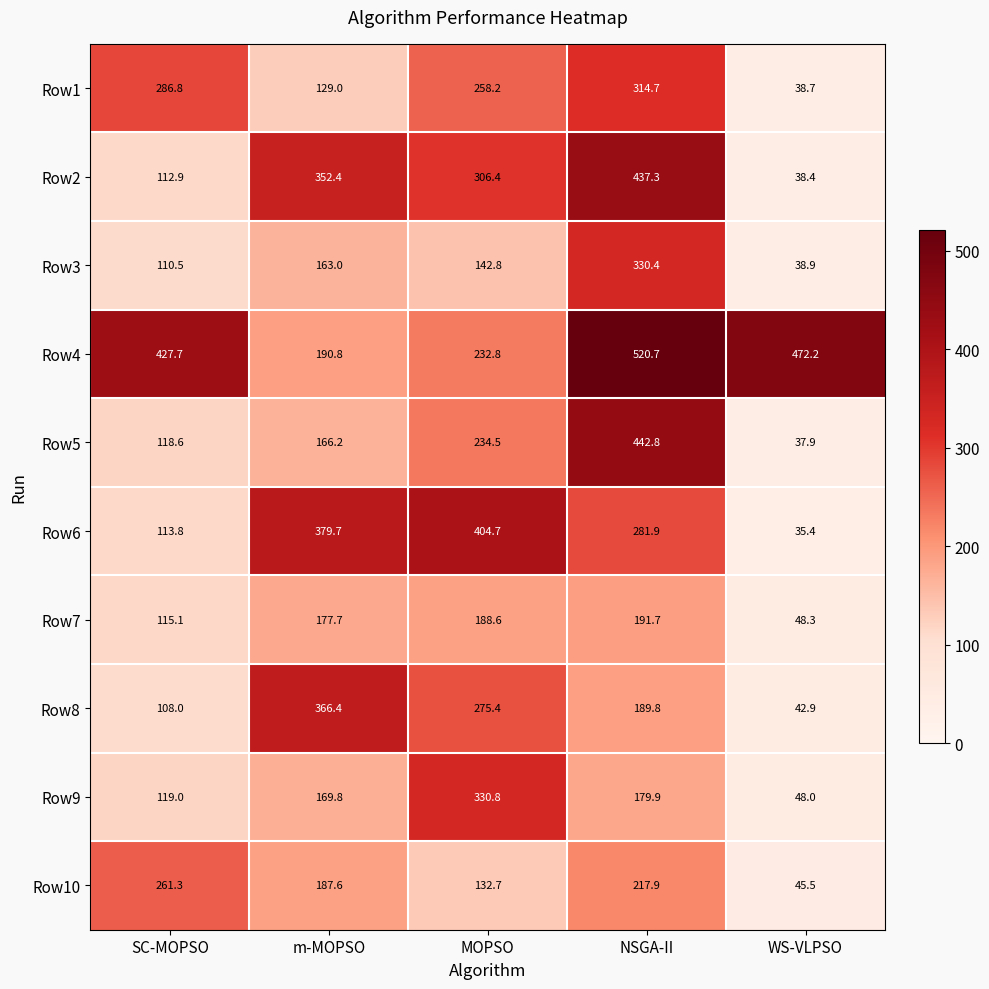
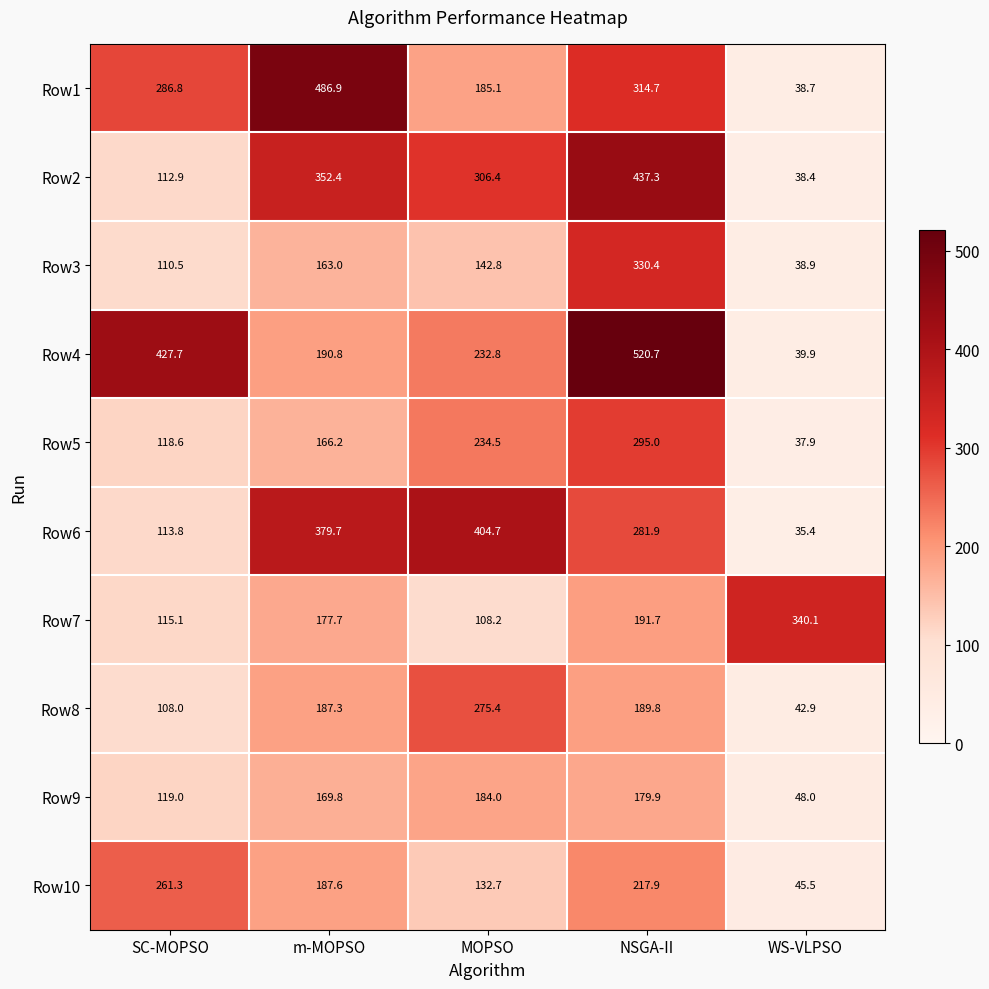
Row1, m-MOPSO: 129.0 -> 486.9
Row1, MOPSO: 258.2 -> 185.1
Row4, WS-VLPSO: 472.2 -> 39.9
Row5, NSGA-II: 442.8 -> 295.0
Row7, MOPSO: 188.6 -> 108.2
Row7, WS-VLPSO: 48.3 -> 340.1
Row8, m-MOPSO: 366.4 -> 187.3
Row9, MOPSO: 330.8 -> 184.0
